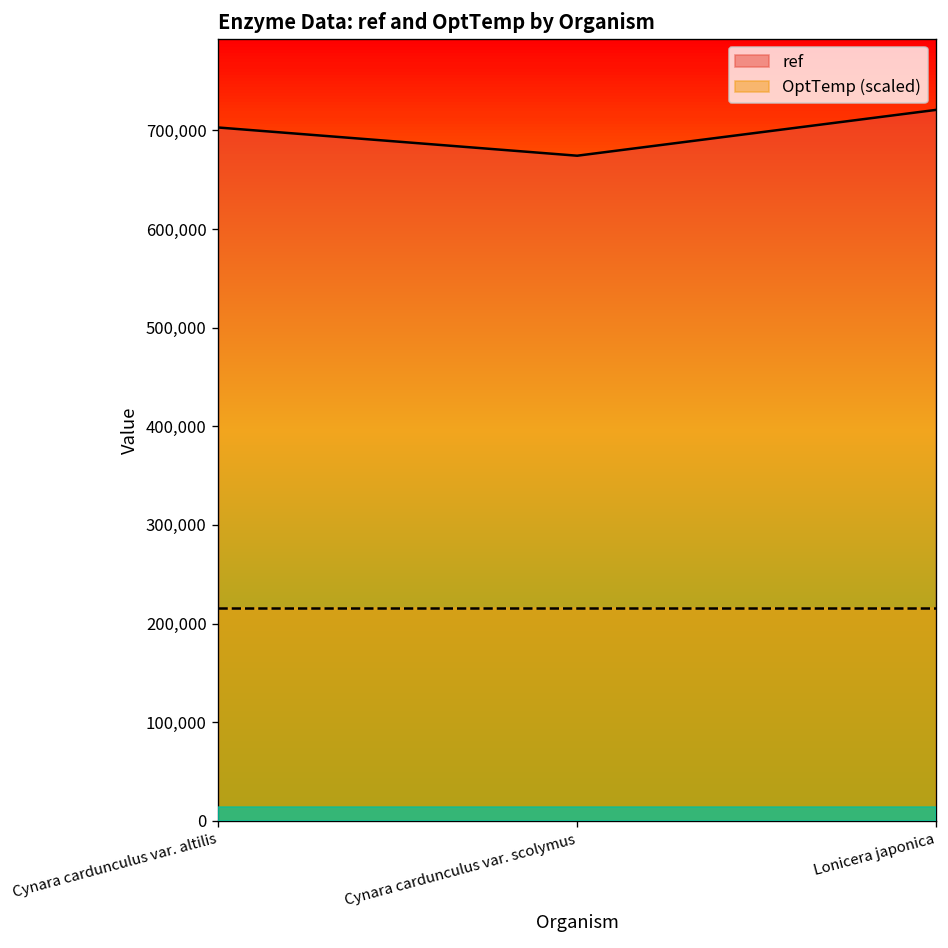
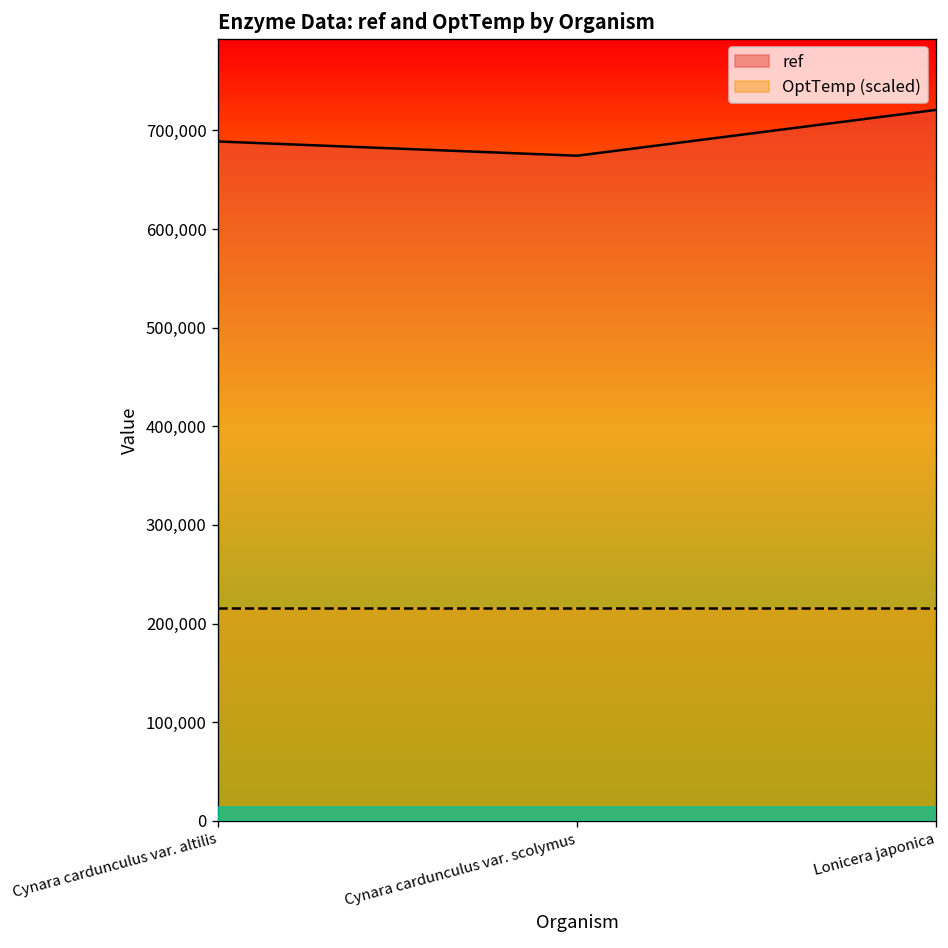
ref, Cynara cardunculus var. altilis: 700,000 -> 690,000
